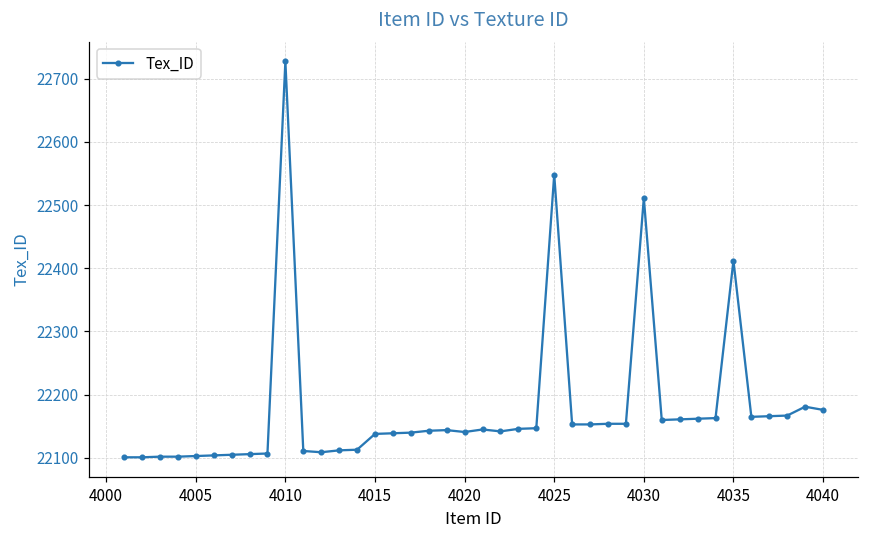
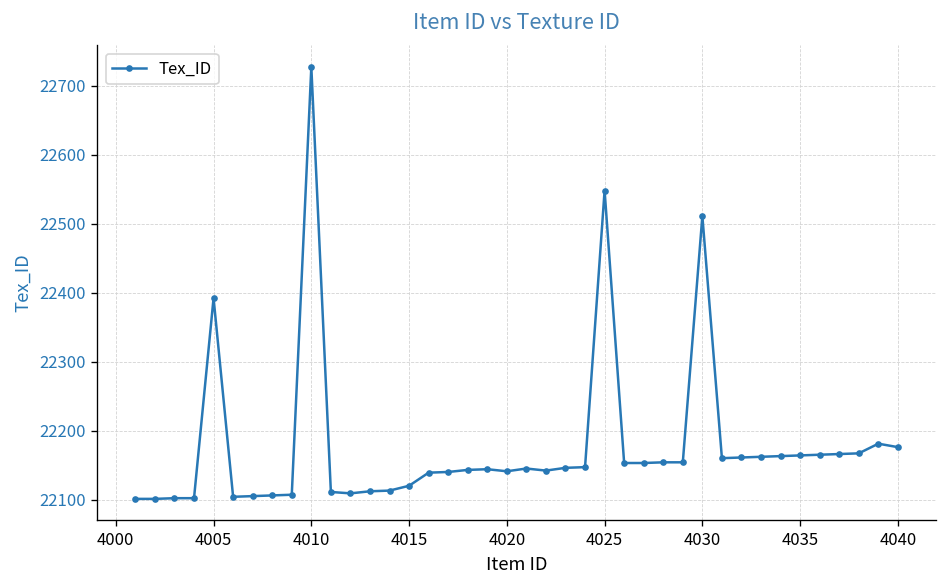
4005: 22100 -> 22390
4015: 22140 -> 22120
4035: 22410 -> 22160
